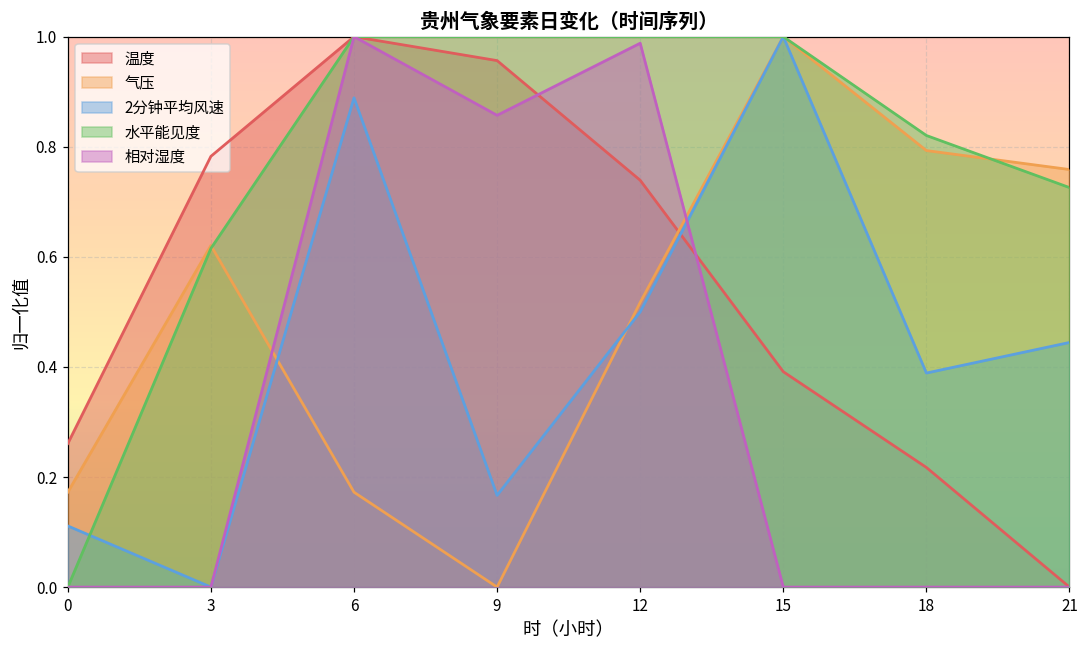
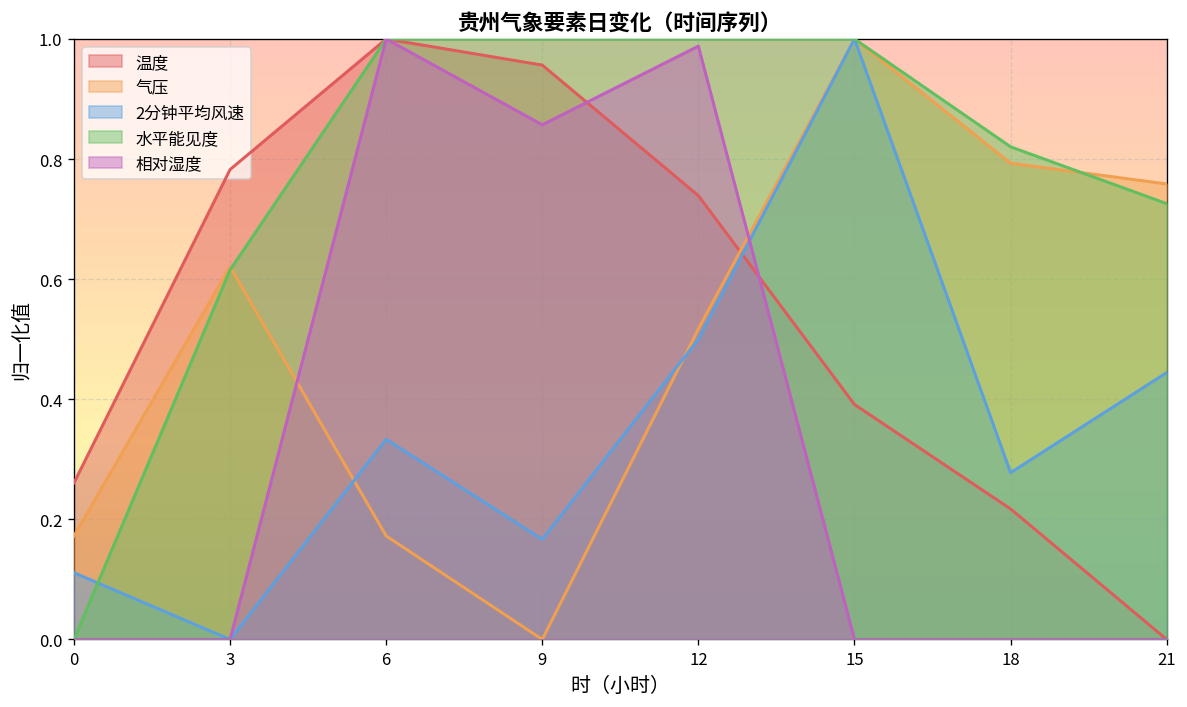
2分钟平均风速, 6: 0.89 -> 0.33
2分钟平均风速, 18: 0.39 -> 0.28
